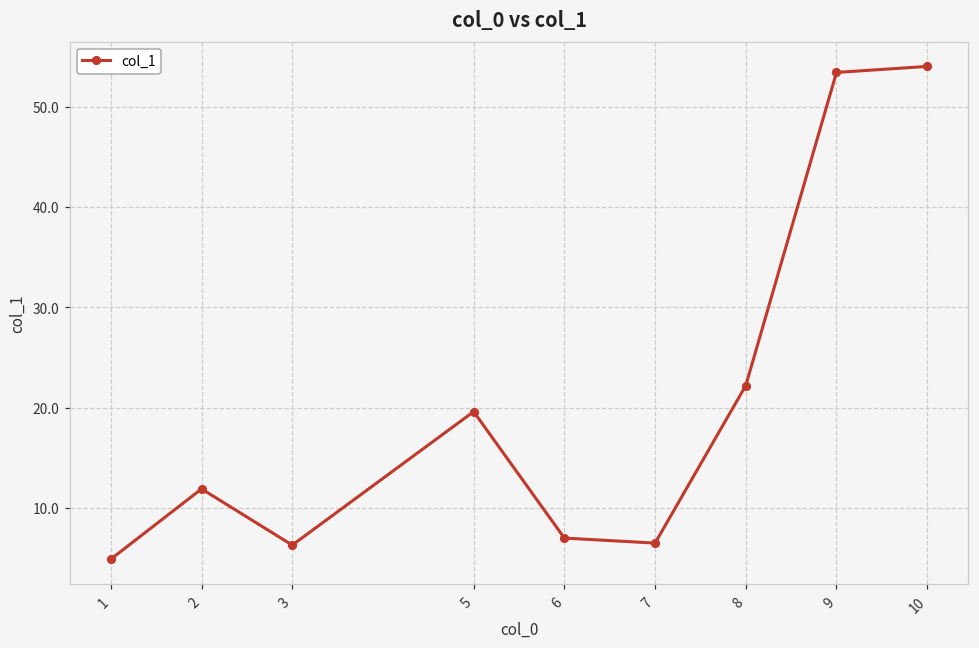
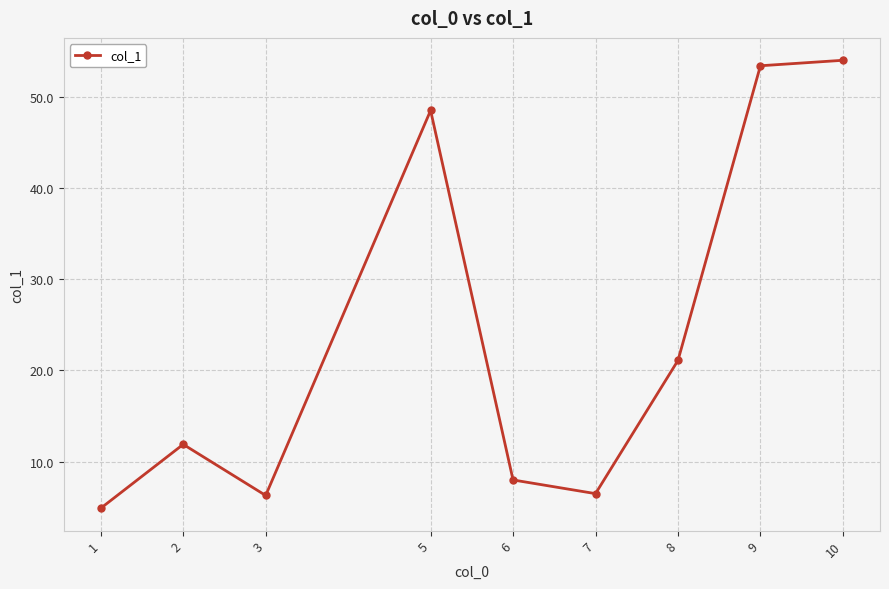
5: 20 -> 49
6: 7 -> 8
8: 22 -> 21
